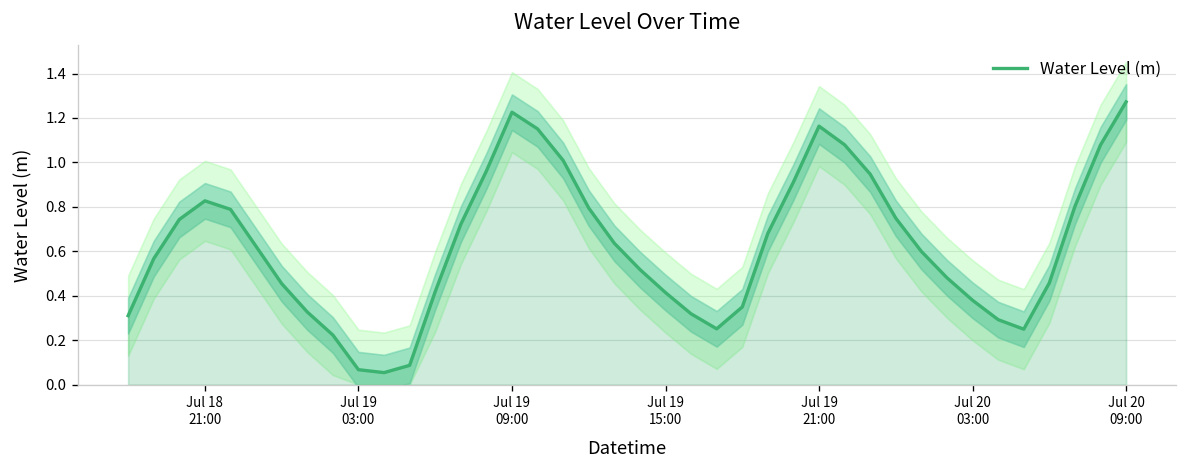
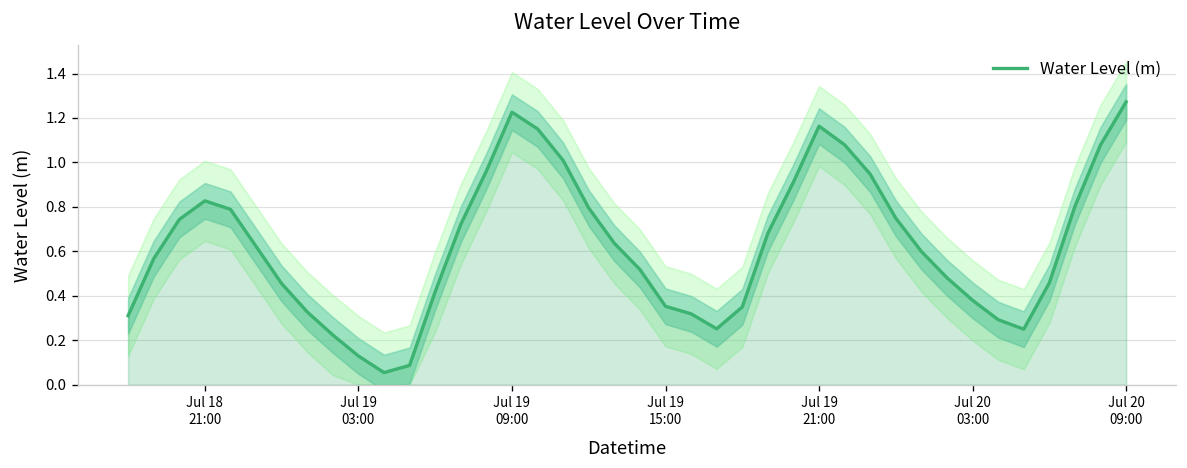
Water Level (m), Jul 19 03:00: 0.07 -> 0.13
Water Level (m), Jul 19 15:00: 0.41 -> 0.35
